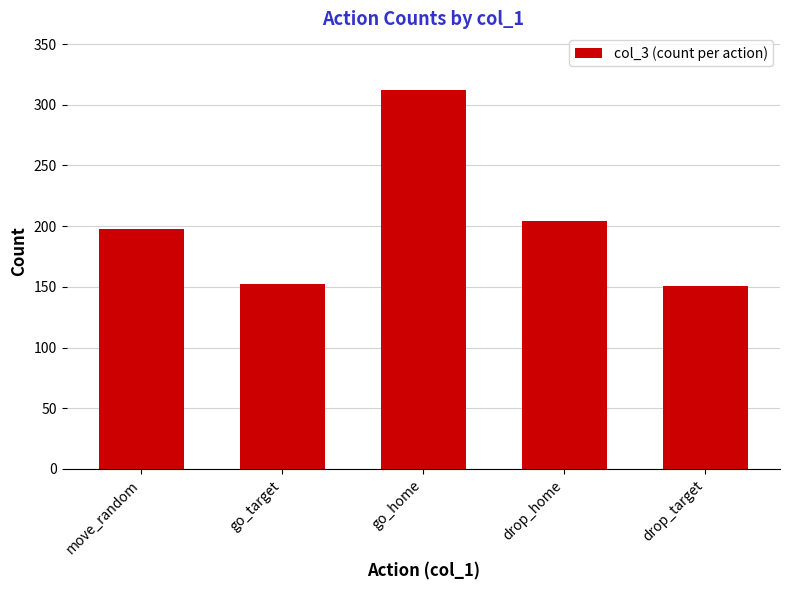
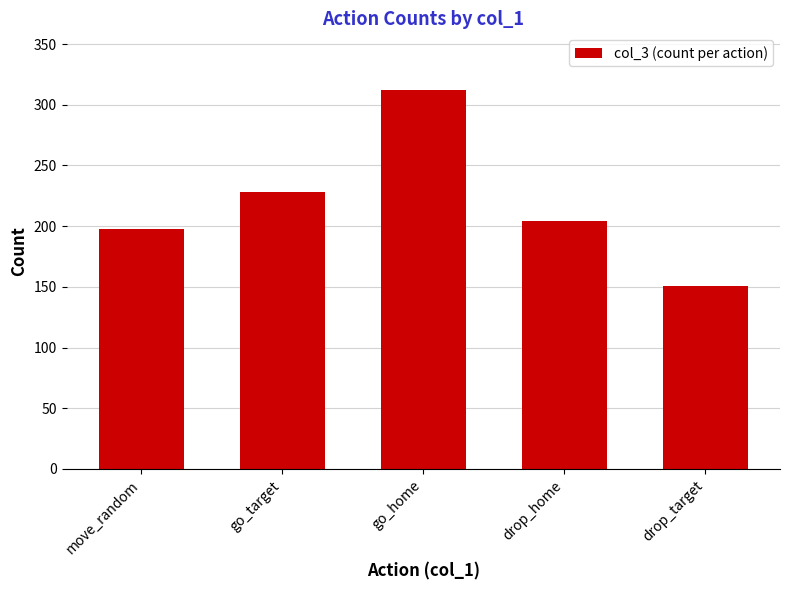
go_target: 152 -> 228
